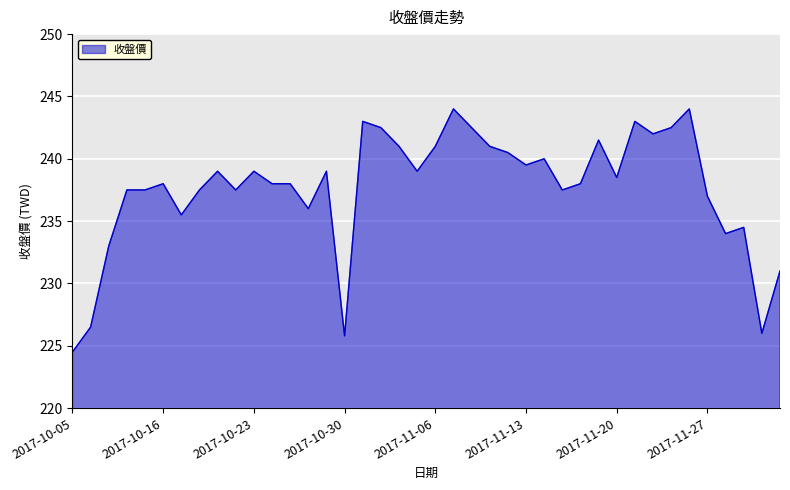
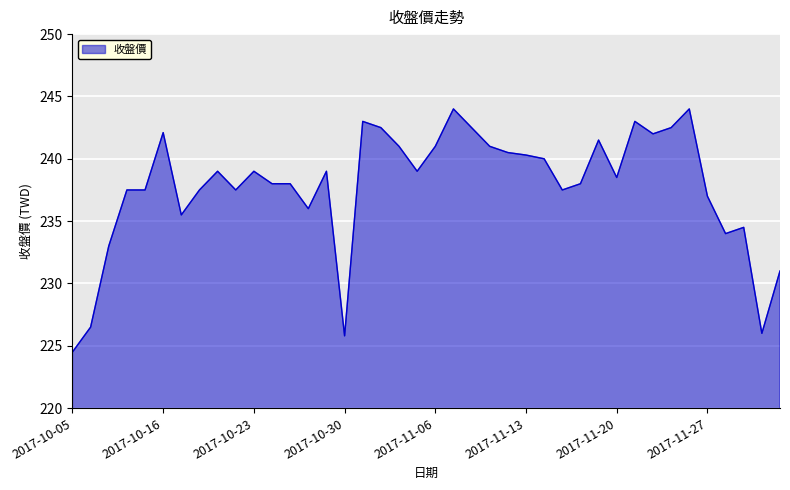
2017-10-16: 238.0 -> 242.1
2017-11-13: 239.5 -> 240.3
